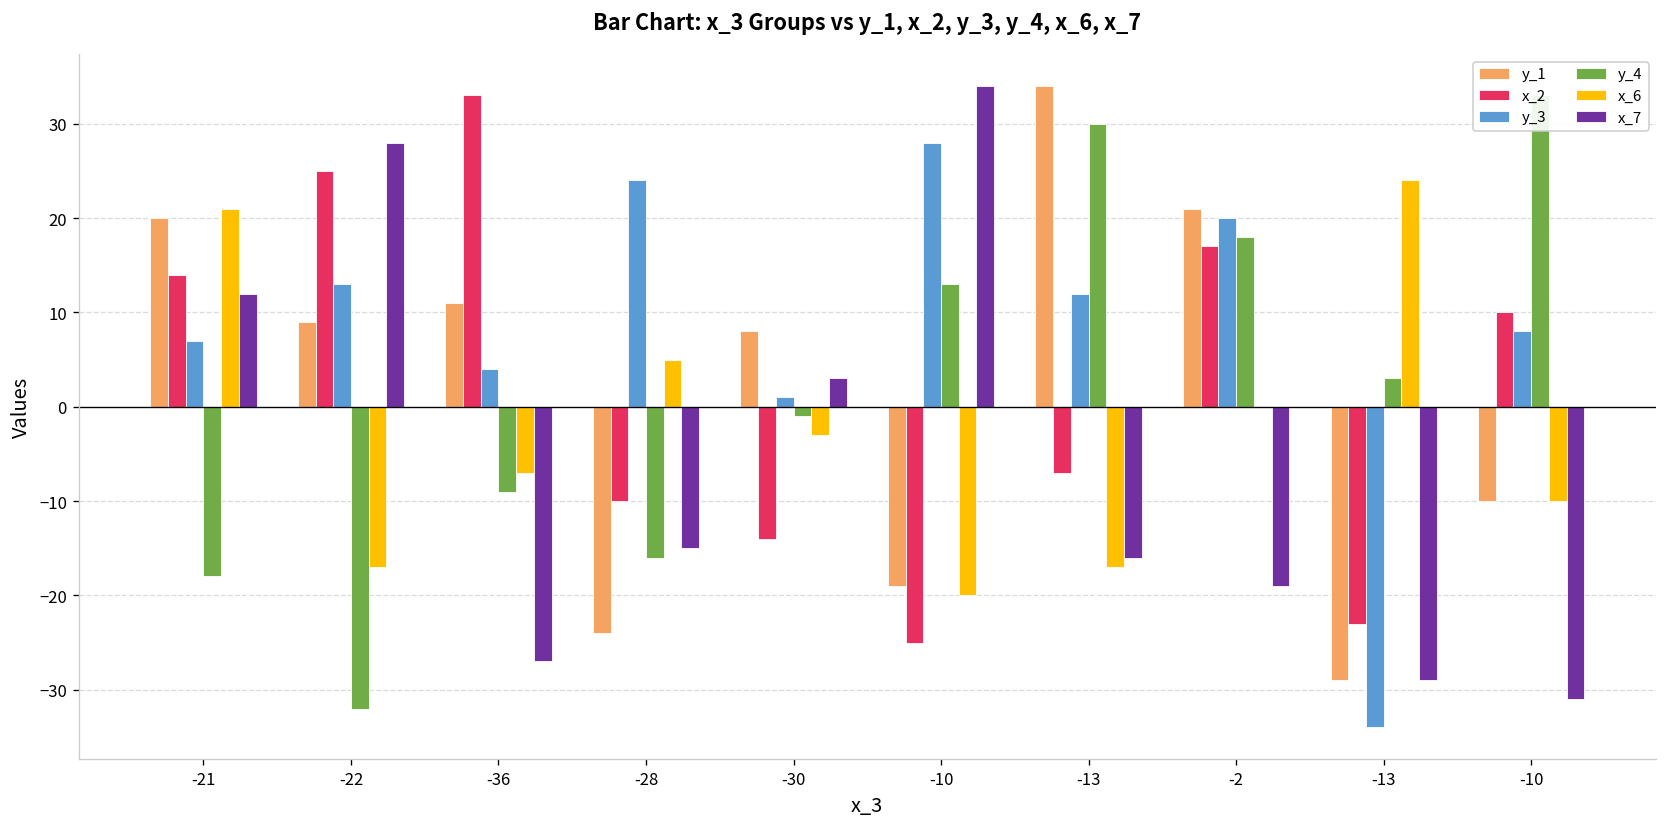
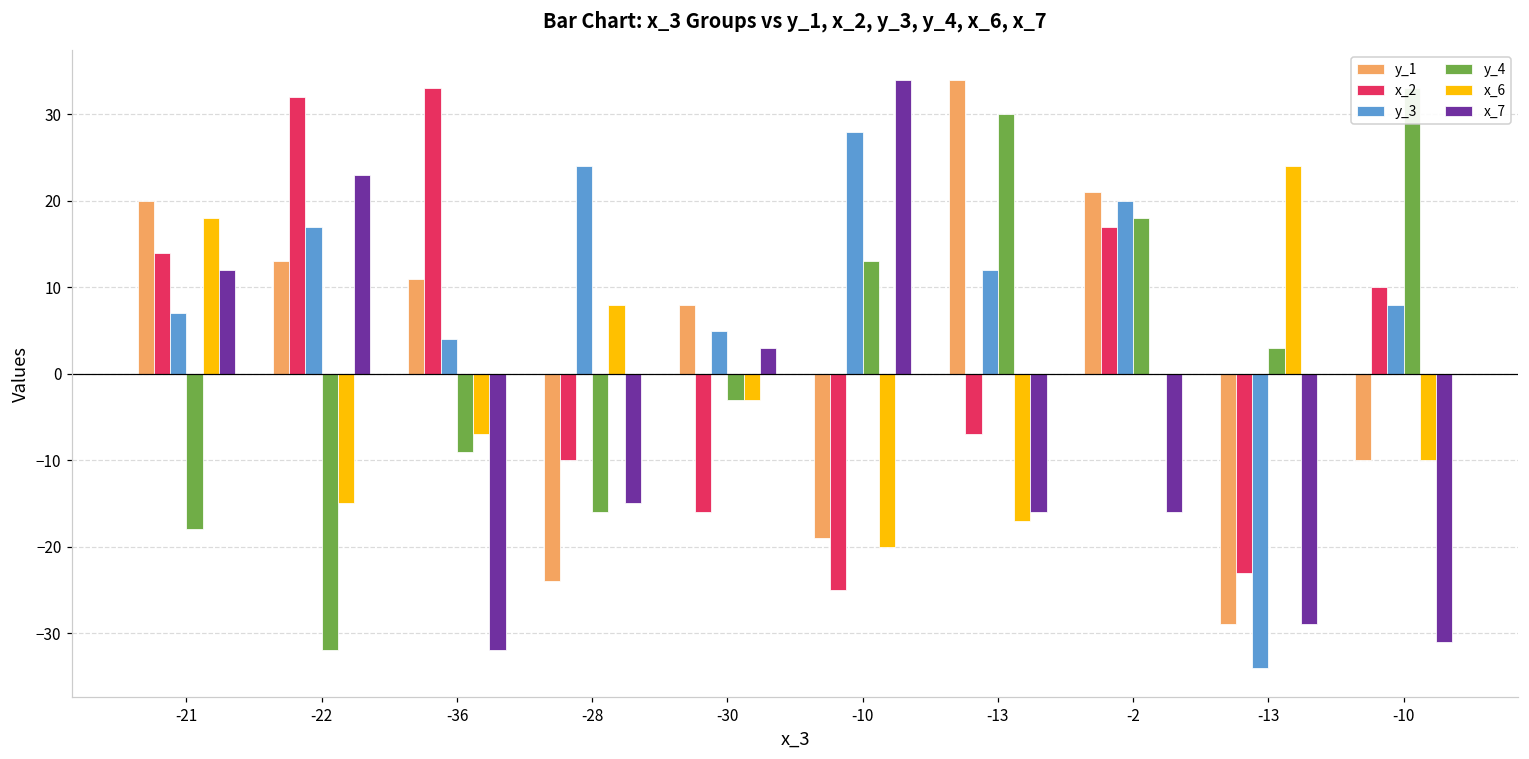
x_6, -21: 21 -> 18
y_1, -22: 9 -> 13
x_2, -22: 25 -> 32
y_3, -22: 13 -> 17
x_6, -22: -17 -> -15
x_7, -22: 28 -> 23
x_7, -36: -27 -> -32
x_6, -28: 5 -> 8
x_2, -30: -14 -> -16
y_3, -30: 1 -> 5
y_4, -30: -1 -> -3
x_7, -2: -19 -> -16
